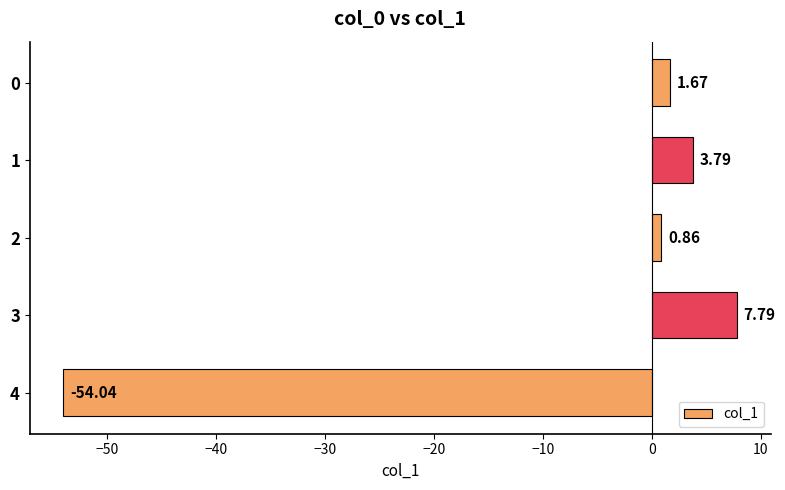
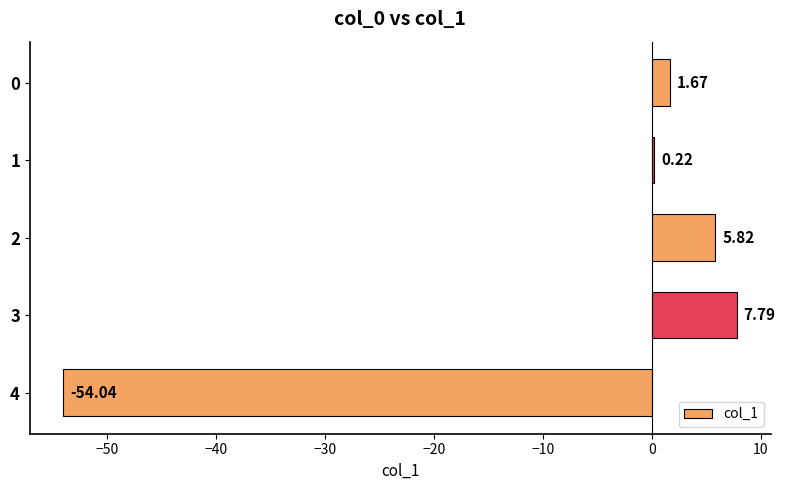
1: 3.79 -> 0.22
2: 0.86 -> 5.82
